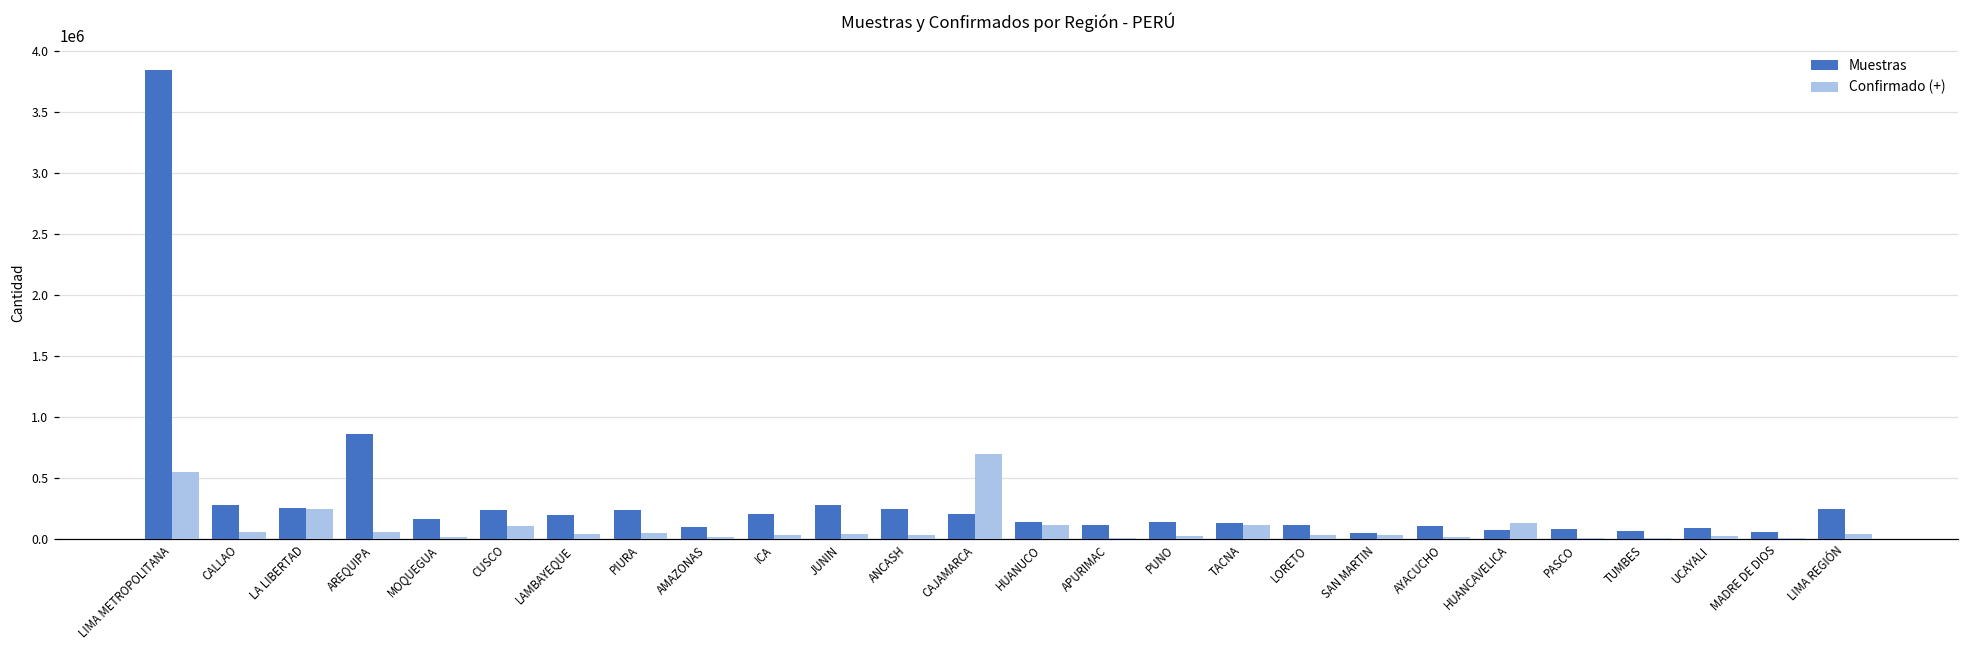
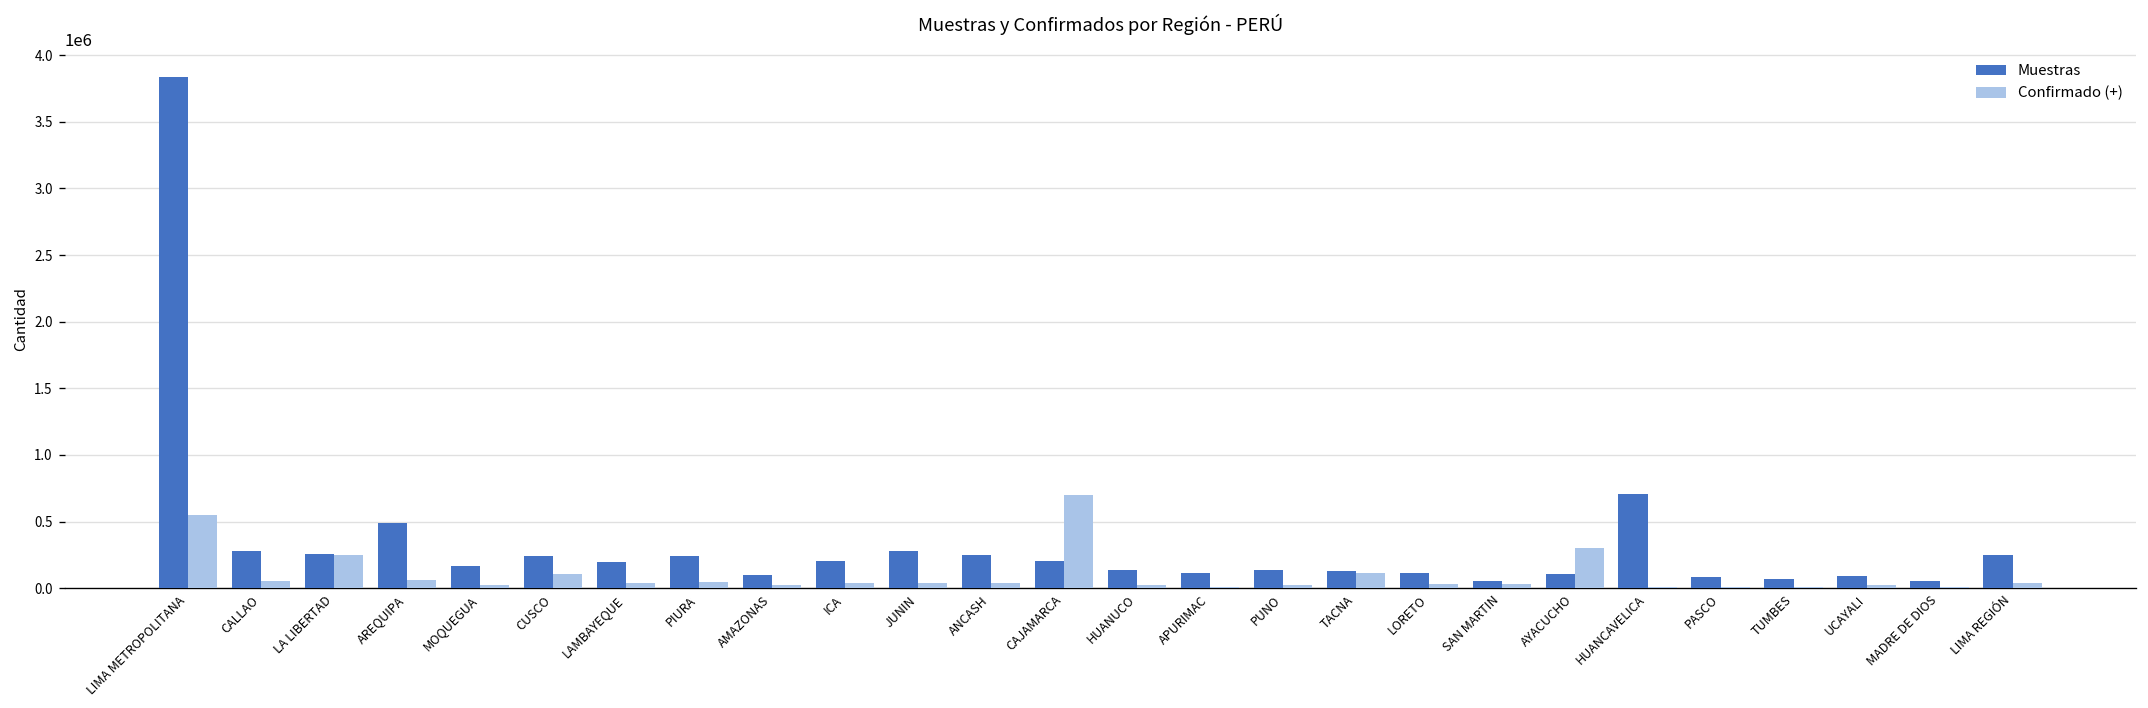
Muestras, AREQUIPA: 860000 -> 490000
Confirmado (+), HUANUCO: 120000 -> 20000
Confirmado (+), AYACUCHO: 20000 -> 300000
Muestras, HUANCAVELICA: 80000 -> 710000
Confirmado (+), HUANCAVELICA: 130000 -> 10000
